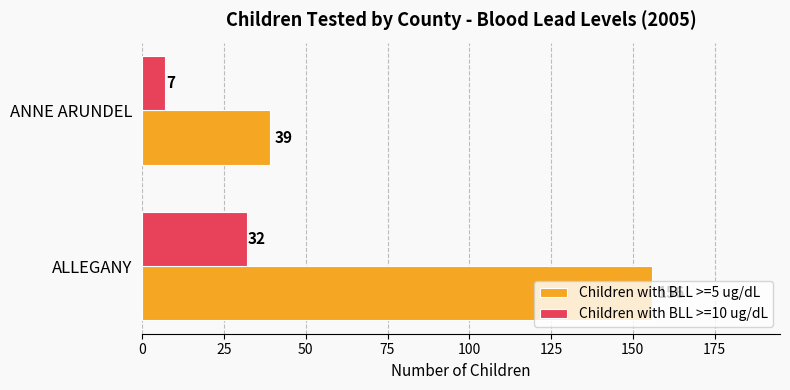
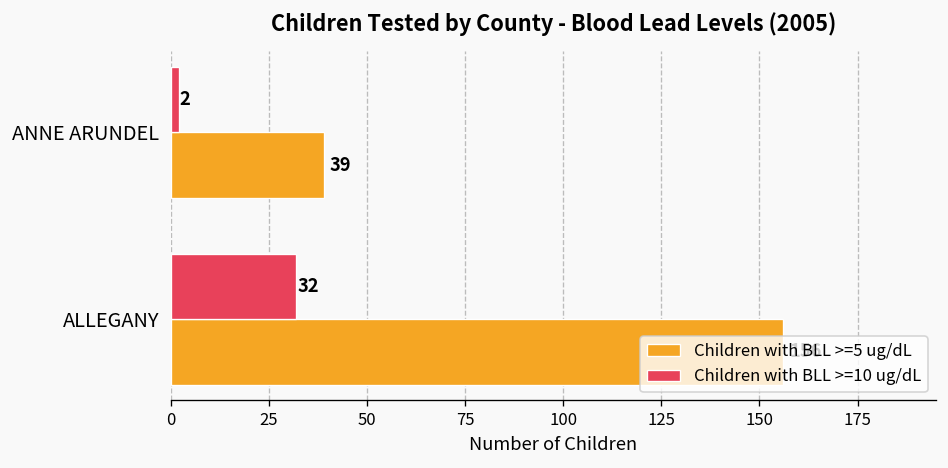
Children with BLL >=10 ug/dL, ANNE ARUNDEL: 7 -> 2
